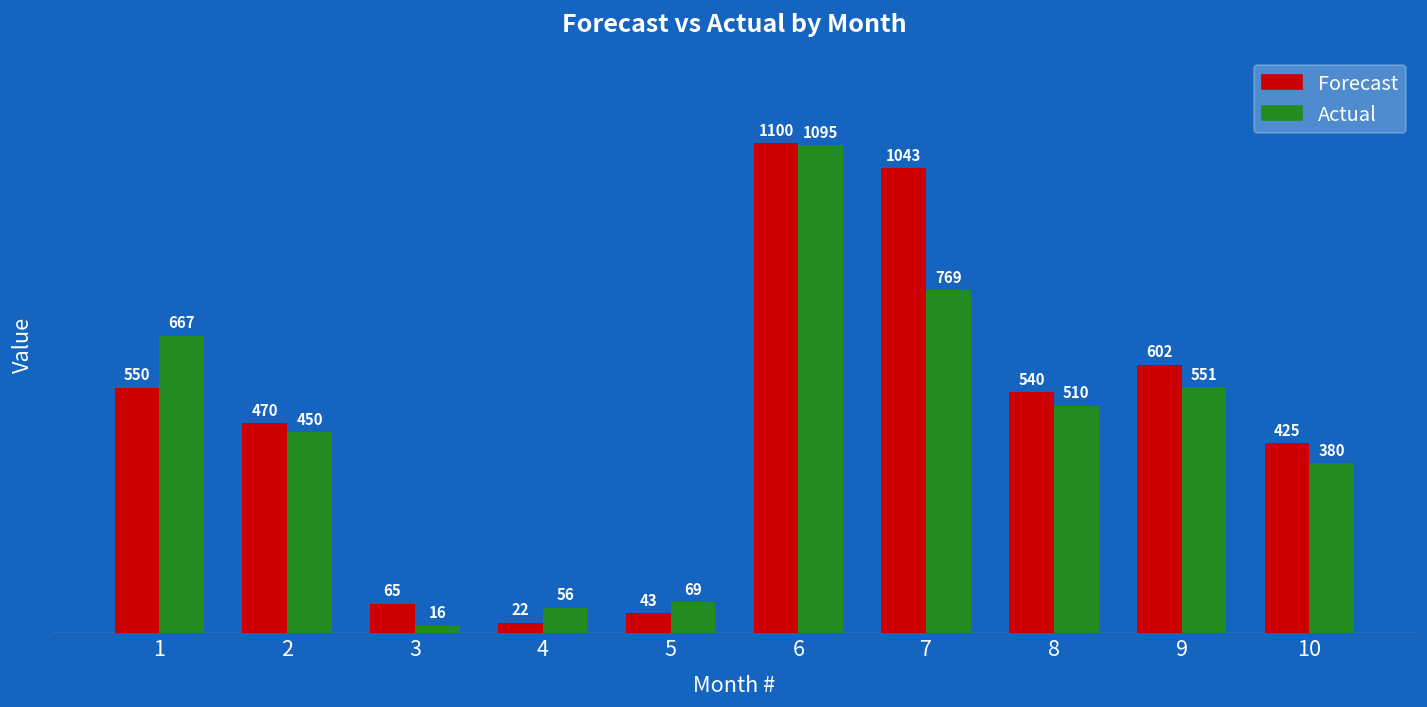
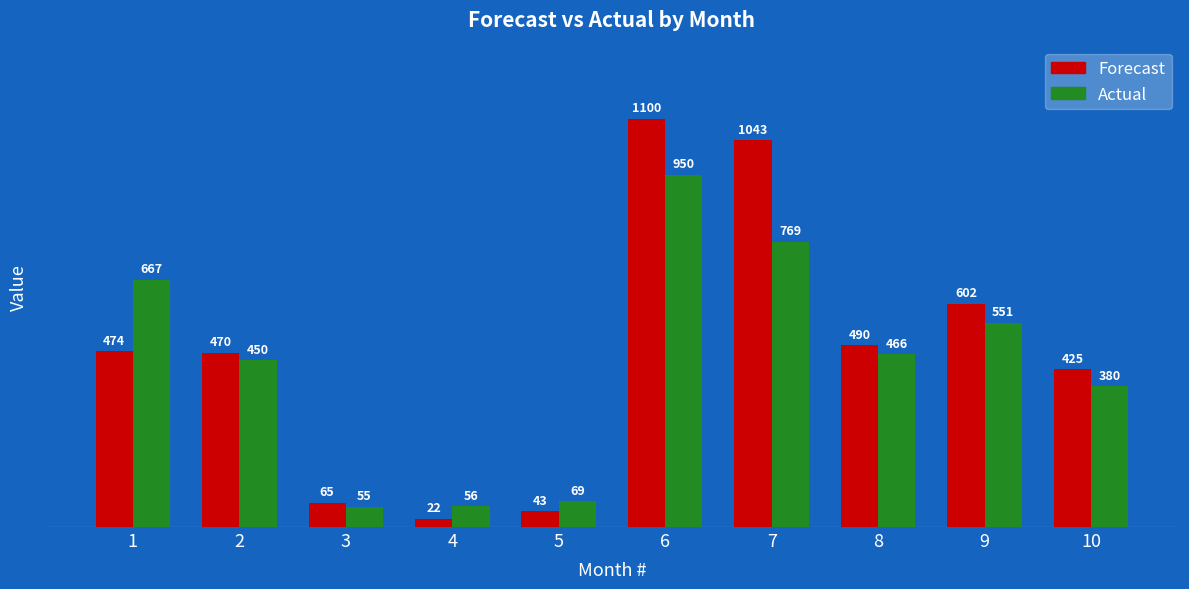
Forecast, 1: 550 -> 474
Actual, 3: 16 -> 55
Actual, 6: 1095 -> 950
Forecast, 8: 540 -> 490
Actual, 8: 510 -> 466
